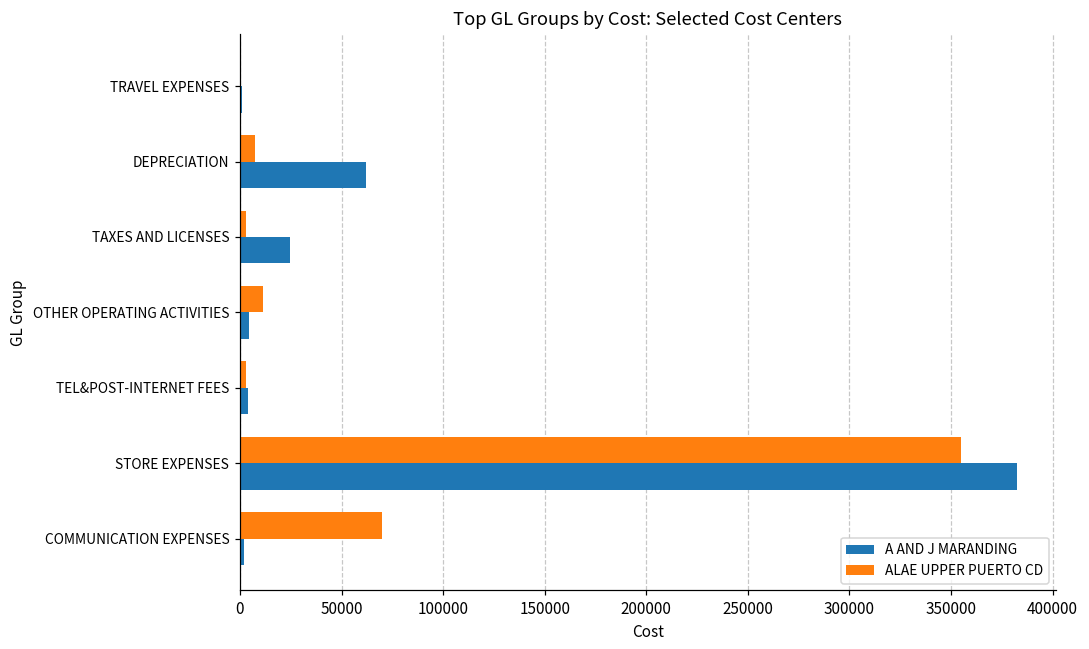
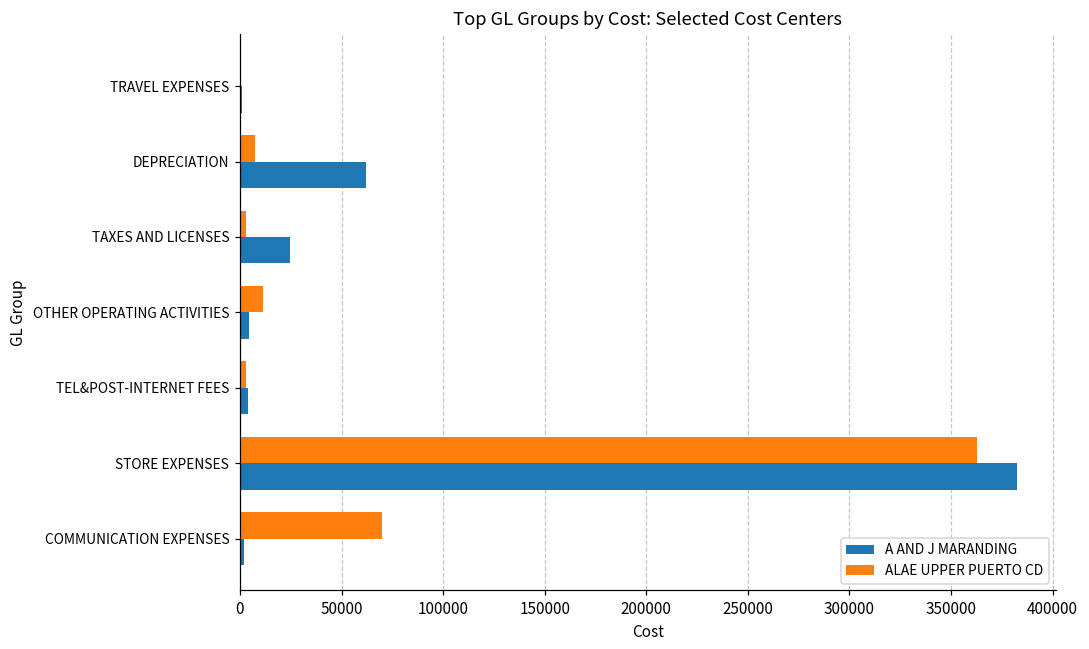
ALAE UPPER PUERTO CD, STORE EXPENSES: 355000 -> 363000
